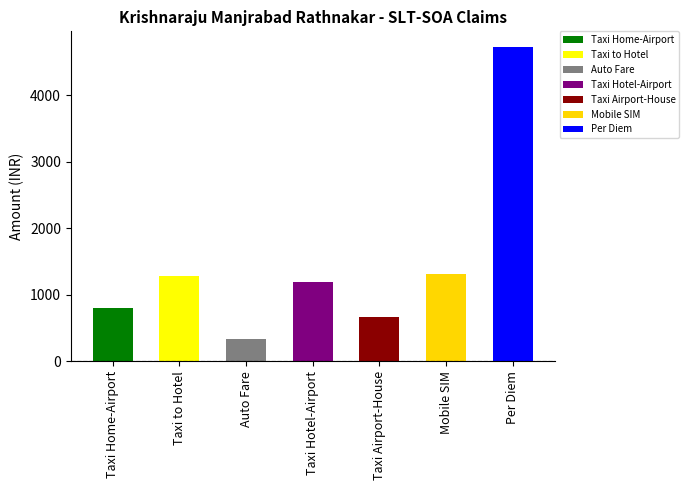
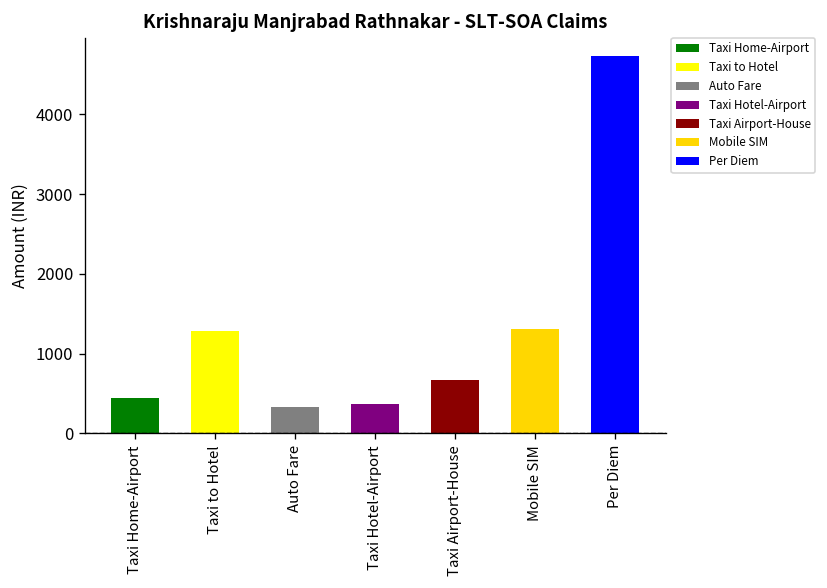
Taxi Home-Airport: 800 -> 400
Taxi Hotel-Airport: 1200 -> 400
